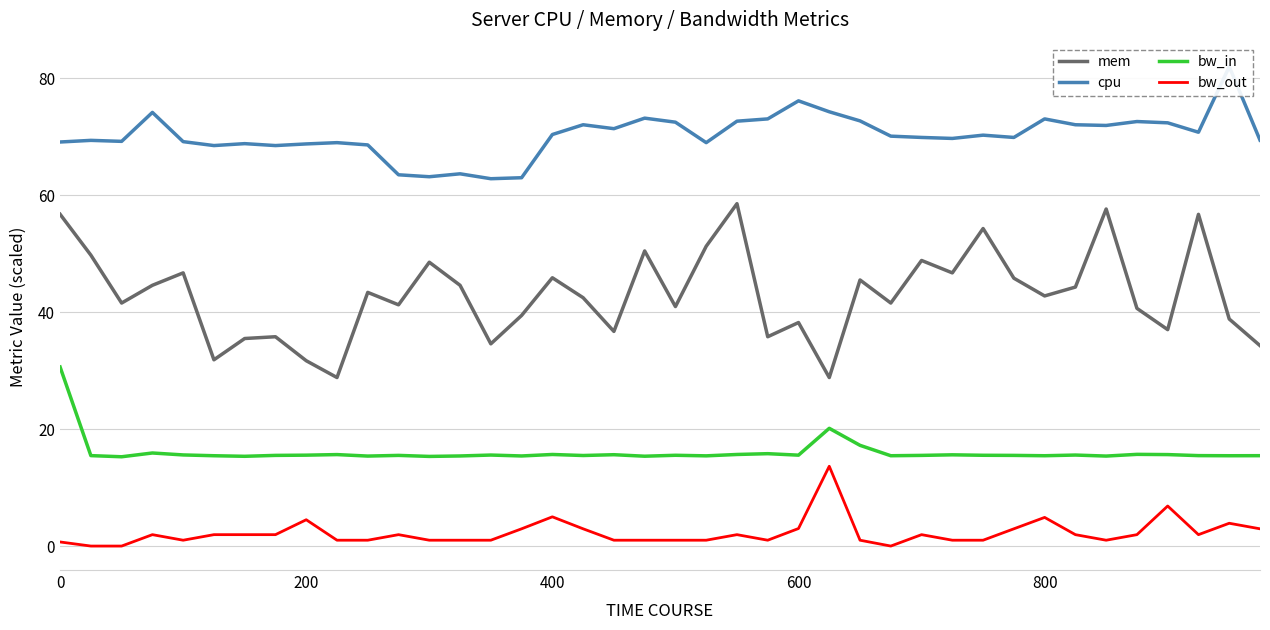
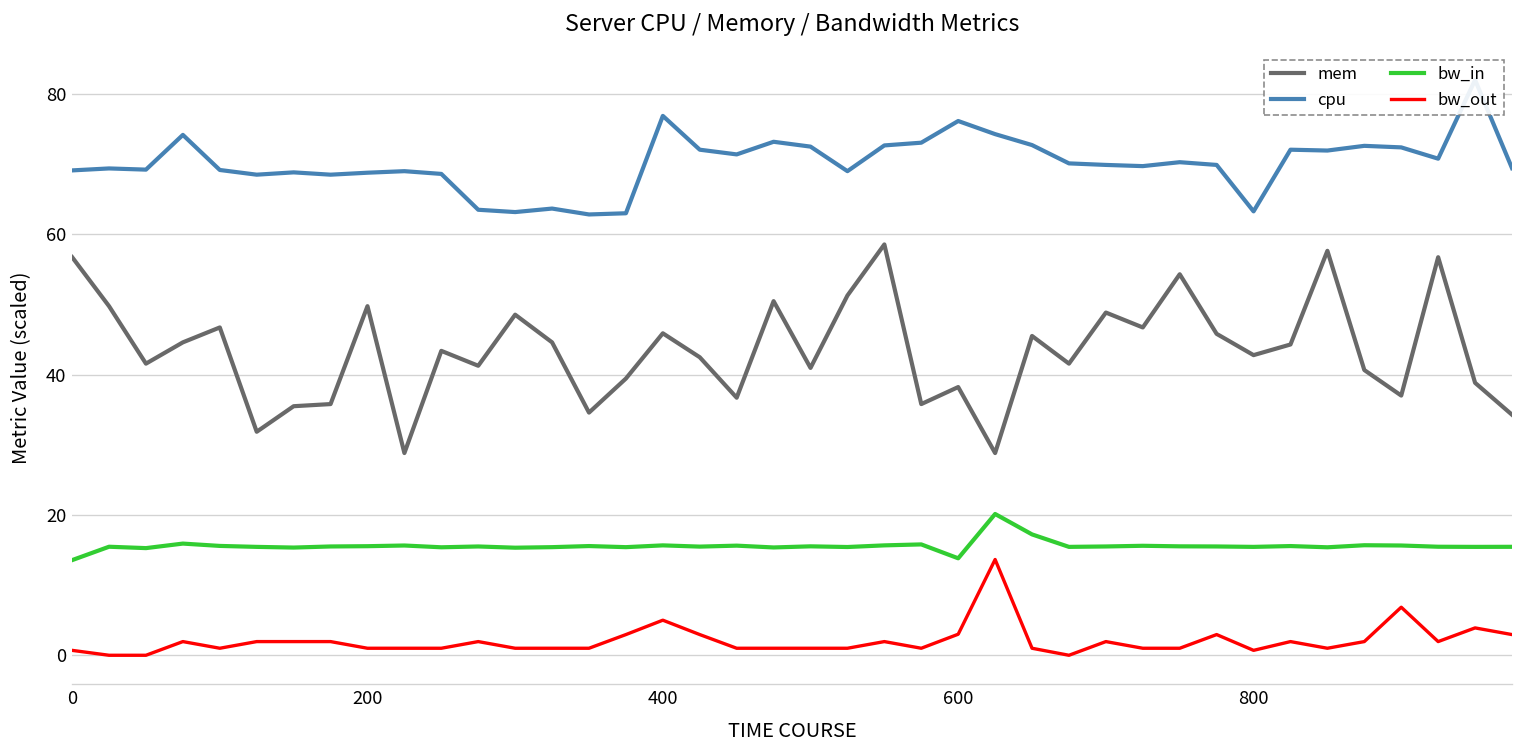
bw_in, 0: 31 -> 14
mem, 200: 32 -> 50
bw_out, 200: 5 -> 1
cpu, 400: 70 -> 77
bw_in, 600: 16 -> 14
cpu, 800: 73 -> 63
bw_out, 800: 5 -> 1
